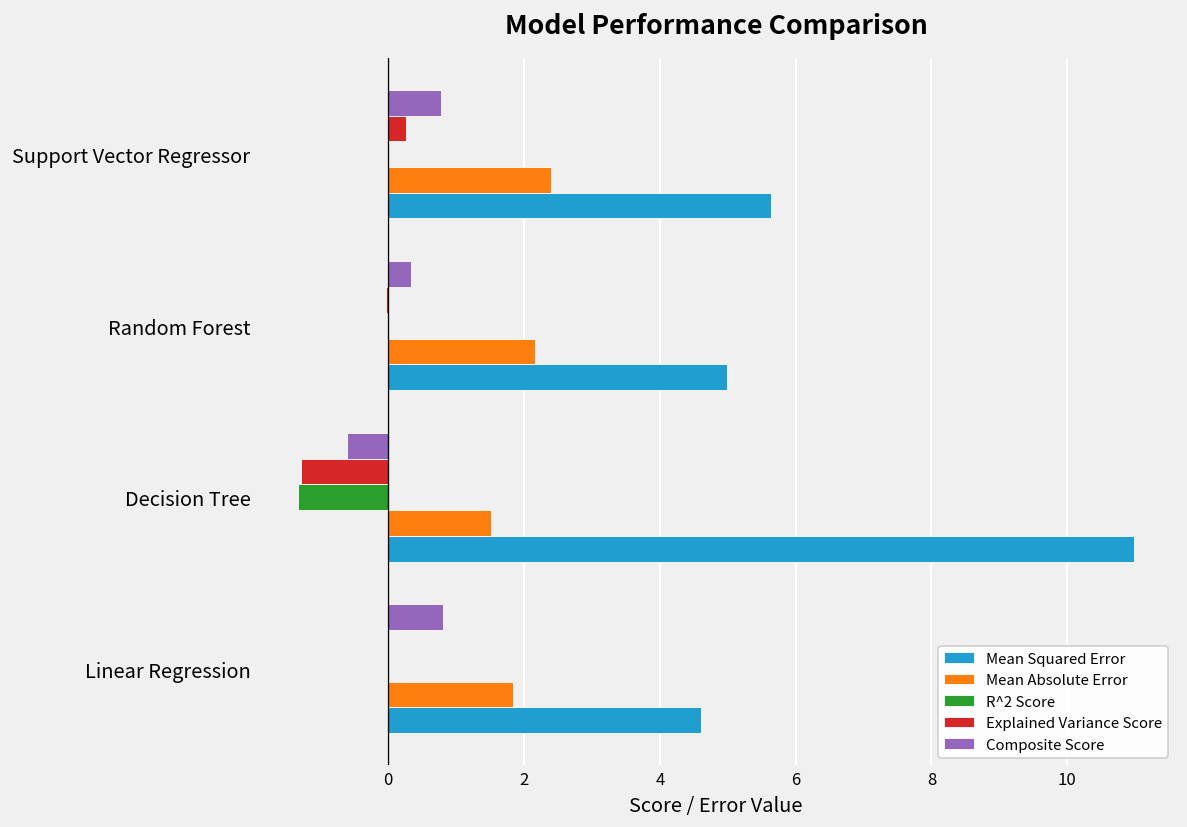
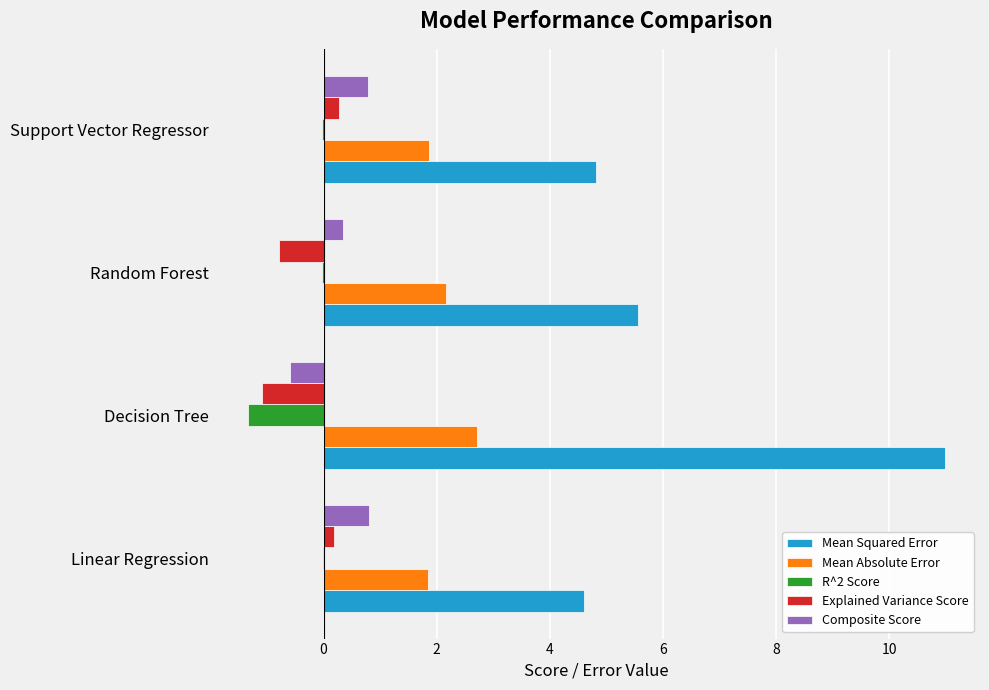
Mean Absolute Error, Support Vector Regressor: 2.4 -> 1.9
Mean Squared Error, Support Vector Regressor: 5.6 -> 4.8
Explained Variance Score, Random Forest: 0.0 -> -0.8
Mean Squared Error, Random Forest: 5.0 -> 5.6
Explained Variance Score, Decision Tree: -1.3 -> -1.1
Mean Absolute Error, Decision Tree: 1.5 -> 2.7
Explained Variance Score, Linear Regression: 0.0 -> 0.2
